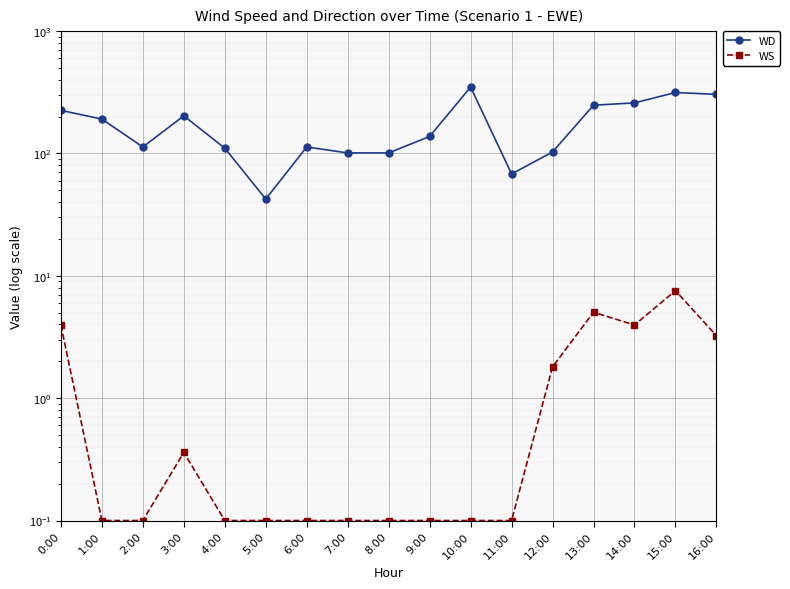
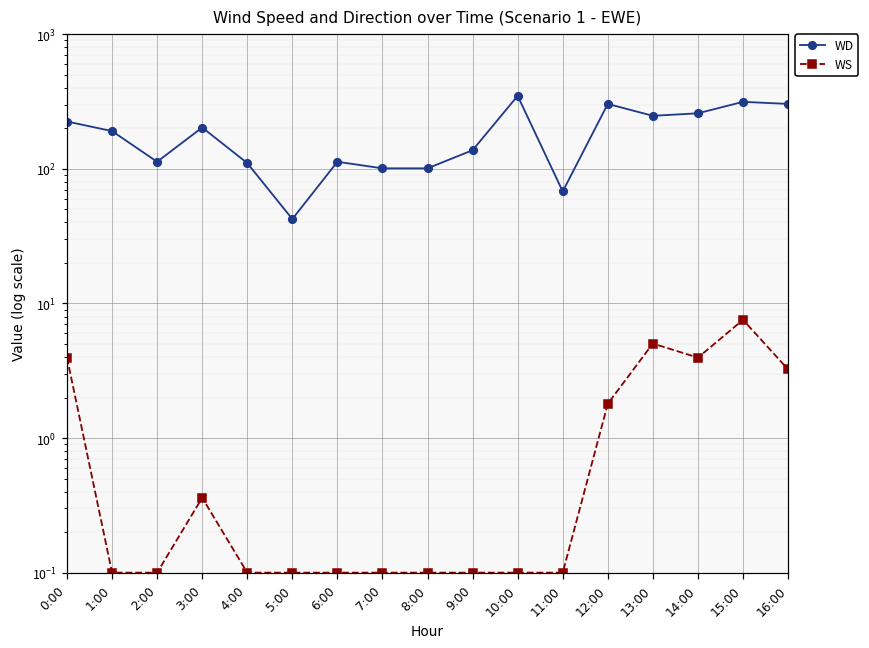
WD, 12:00: 100 -> 300
